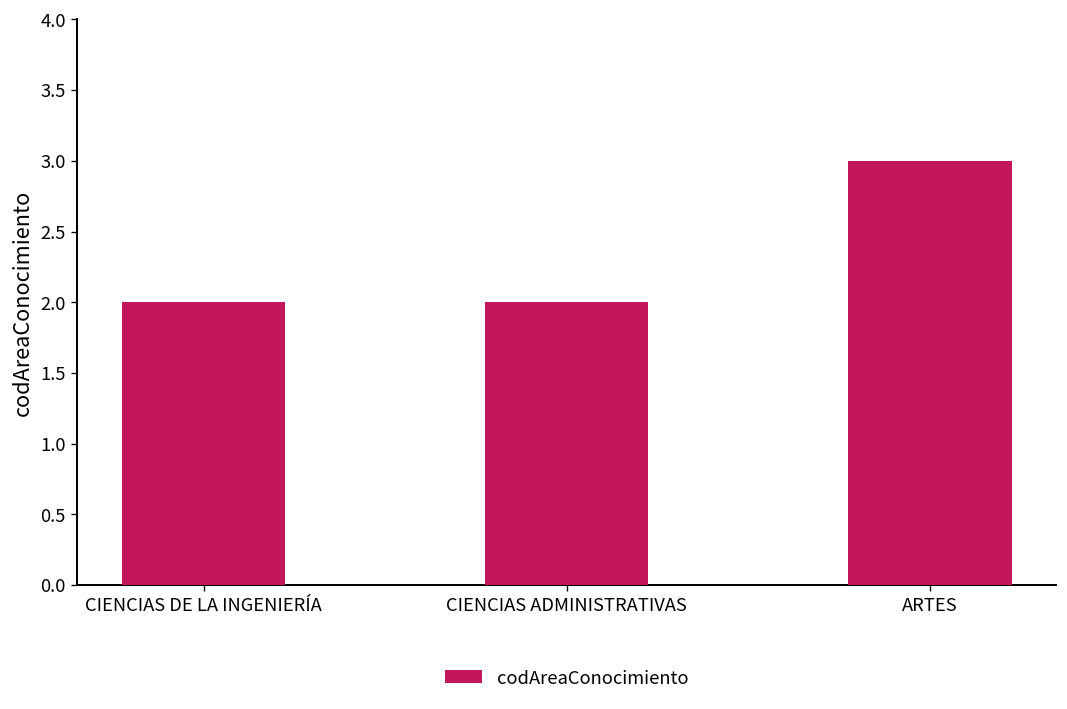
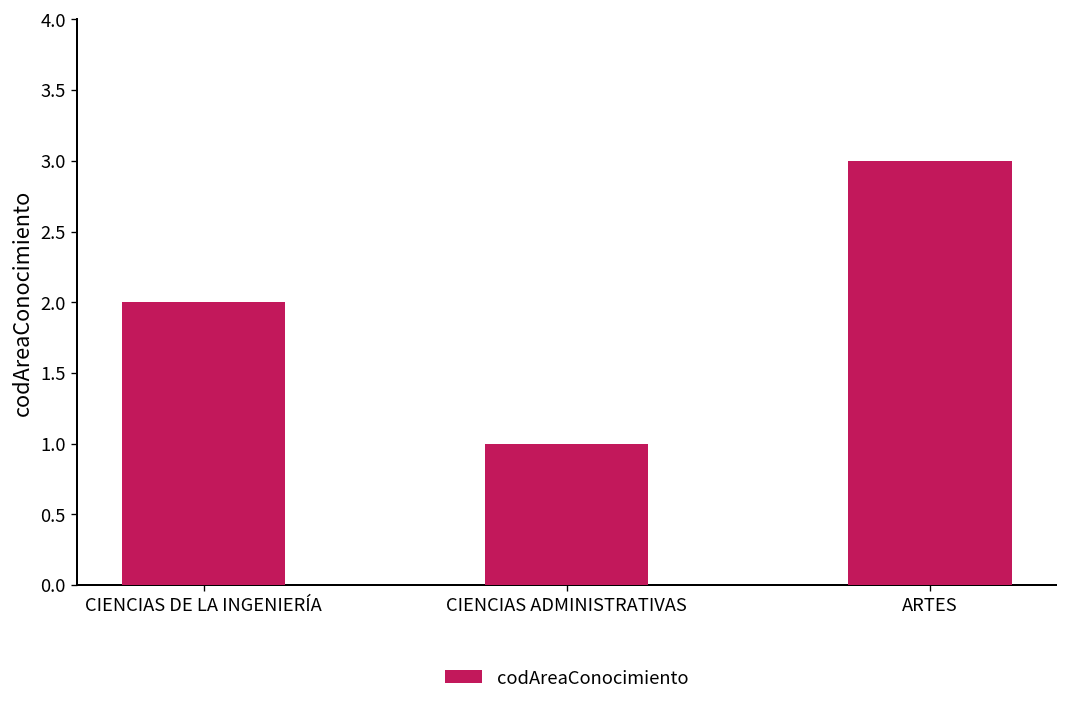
CIENCIAS ADMINISTRATIVAS: 2 -> 1
